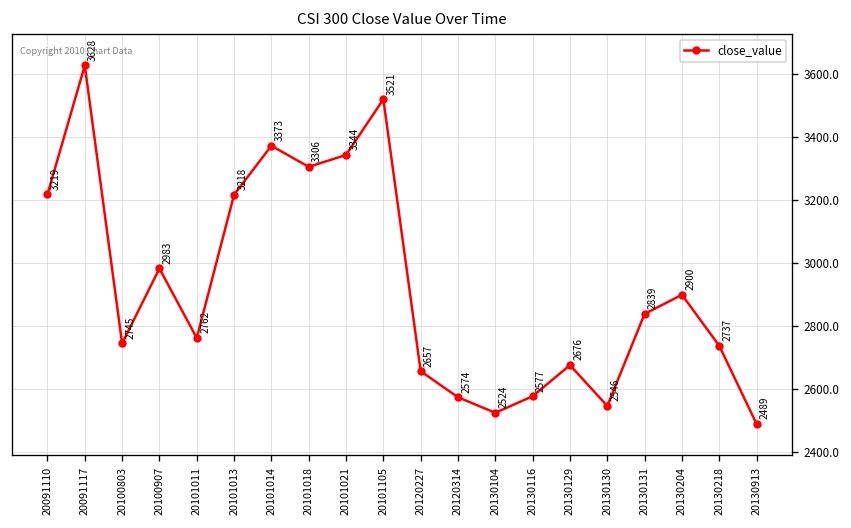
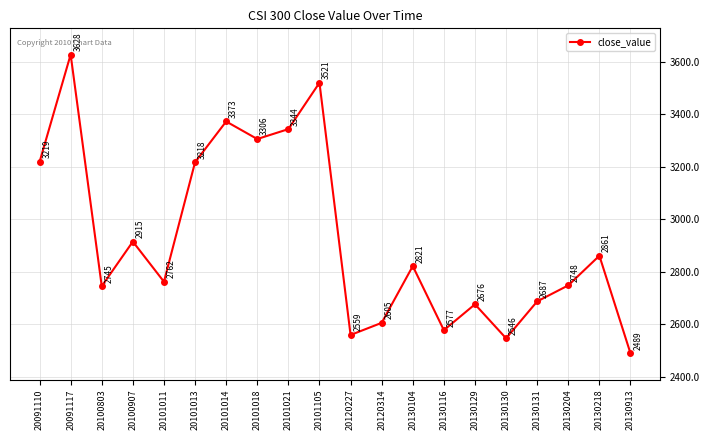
20100907: 2983 -> 2915
20120227: 2657 -> 2559
20120314: 2574 -> 2605
20130104: 2524 -> 2821
20130131: 2839 -> 2687
20130204: 2900 -> 2748
20130218: 2737 -> 2861
